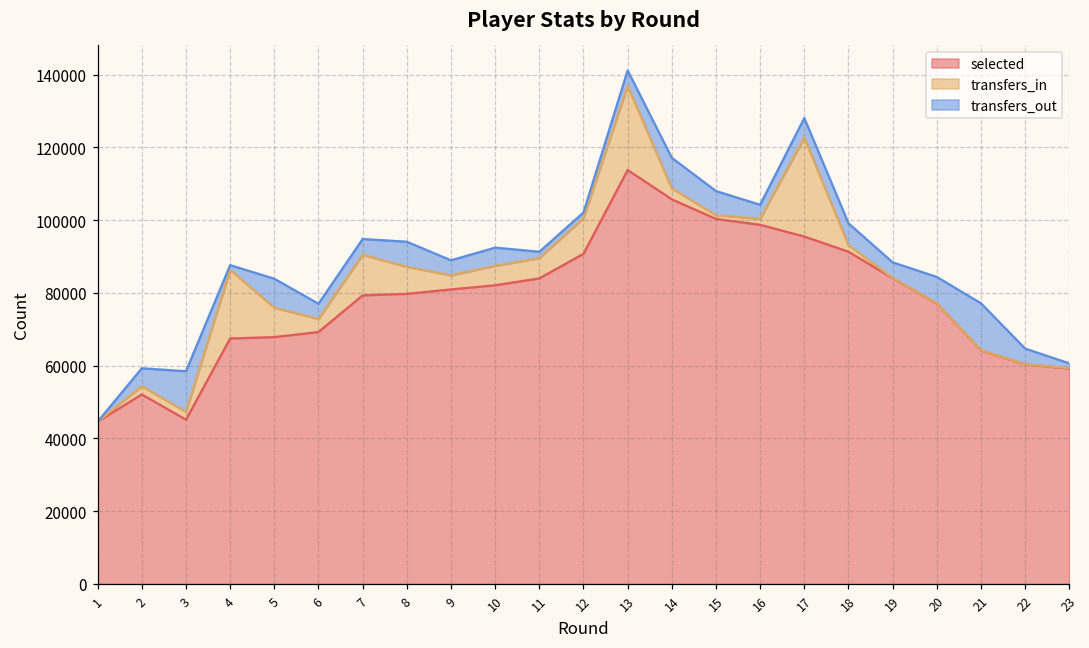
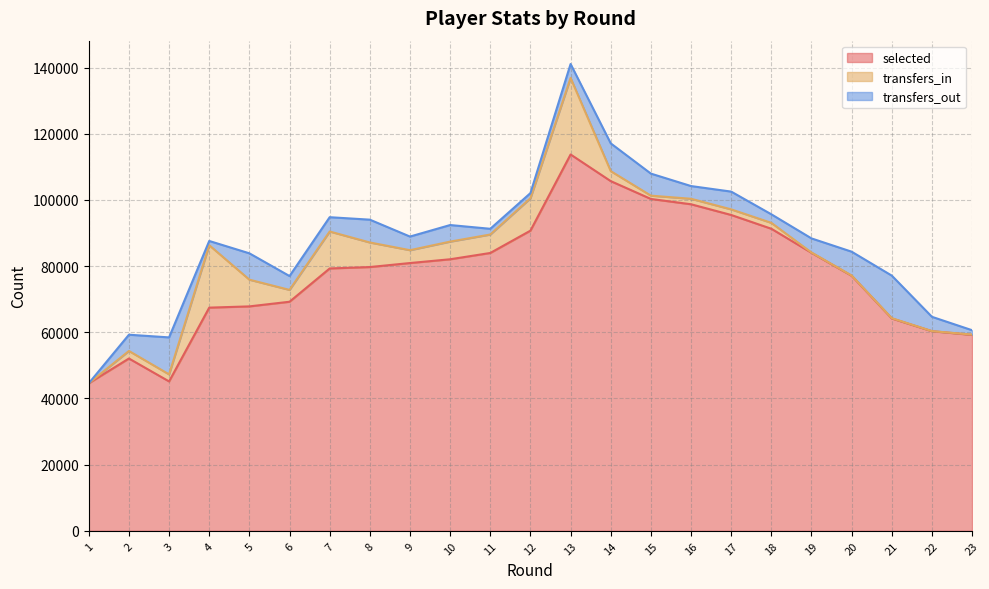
transfers_in, 17: 27000 -> 2000
transfers_out, 18: 6000 -> 3000
